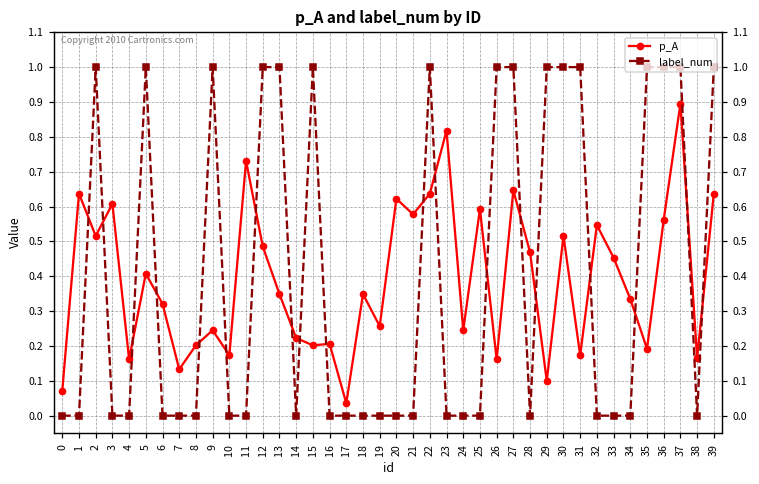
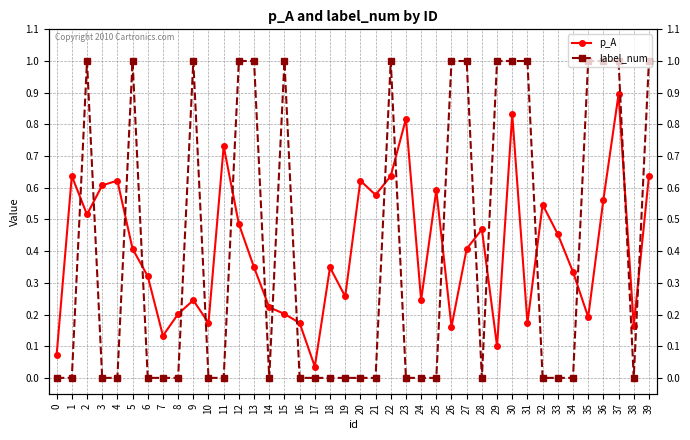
p_A, 4: 0.16 -> 0.62
p_A, 16: 0.21 -> 0.17
p_A, 27: 0.65 -> 0.41
p_A, 30: 0.52 -> 0.83
